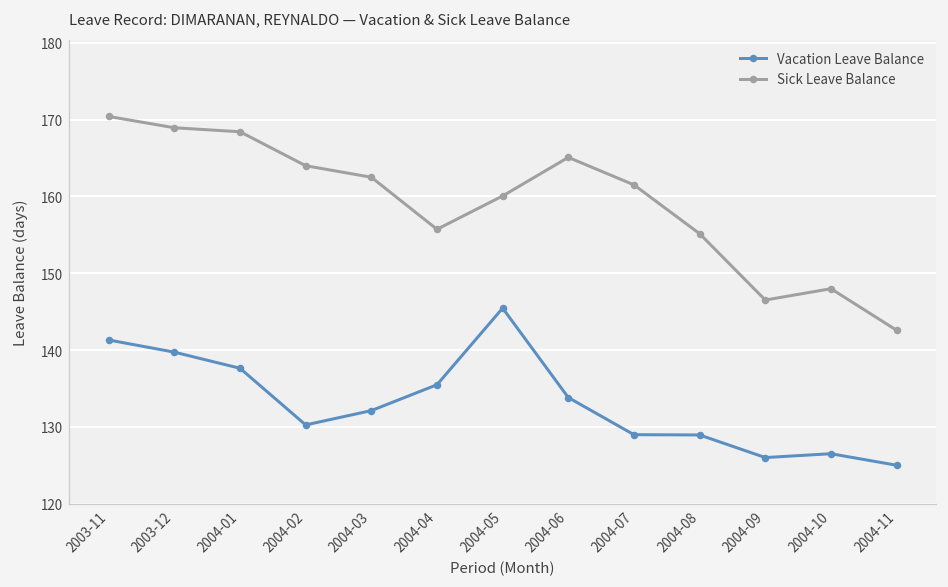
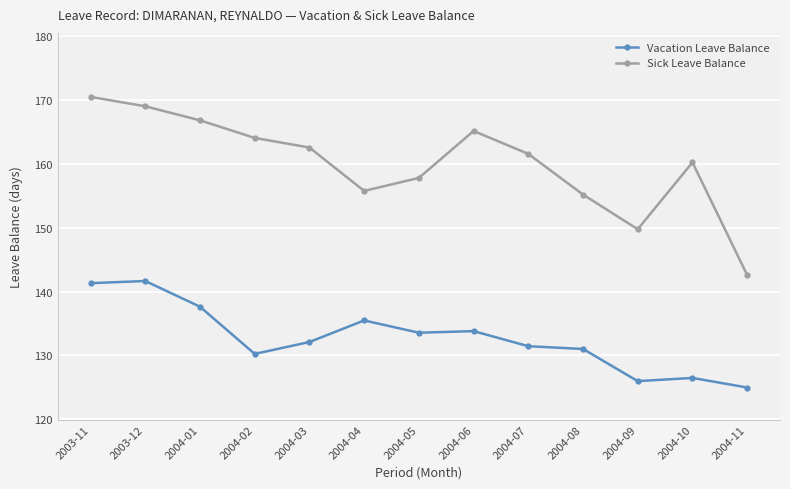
Vacation Leave Balance, 2003-12: 140 -> 142
Sick Leave Balance, 2004-01: 168 -> 167
Vacation Leave Balance, 2004-05: 145 -> 134
Sick Leave Balance, 2004-05: 160 -> 158
Vacation Leave Balance, 2004-07: 129 -> 131
Vacation Leave Balance, 2004-08: 129 -> 131
Sick Leave Balance, 2004-09: 147 -> 150
Sick Leave Balance, 2004-10: 148 -> 160
